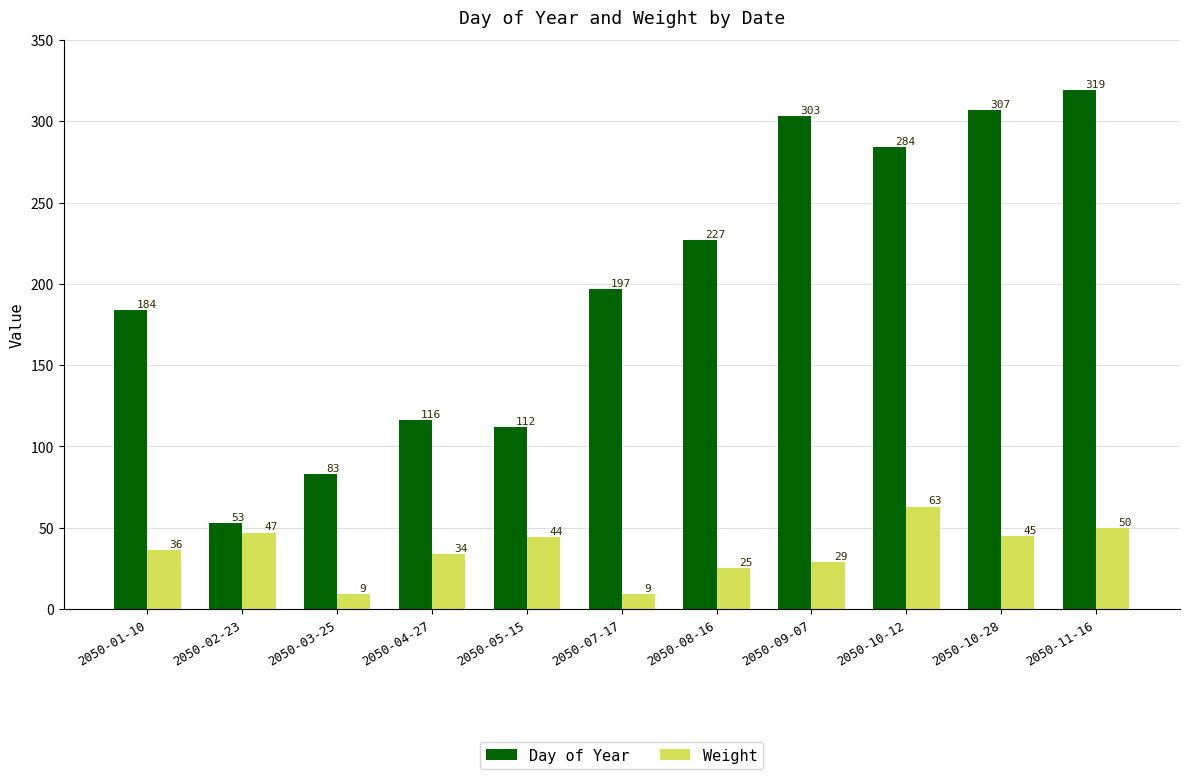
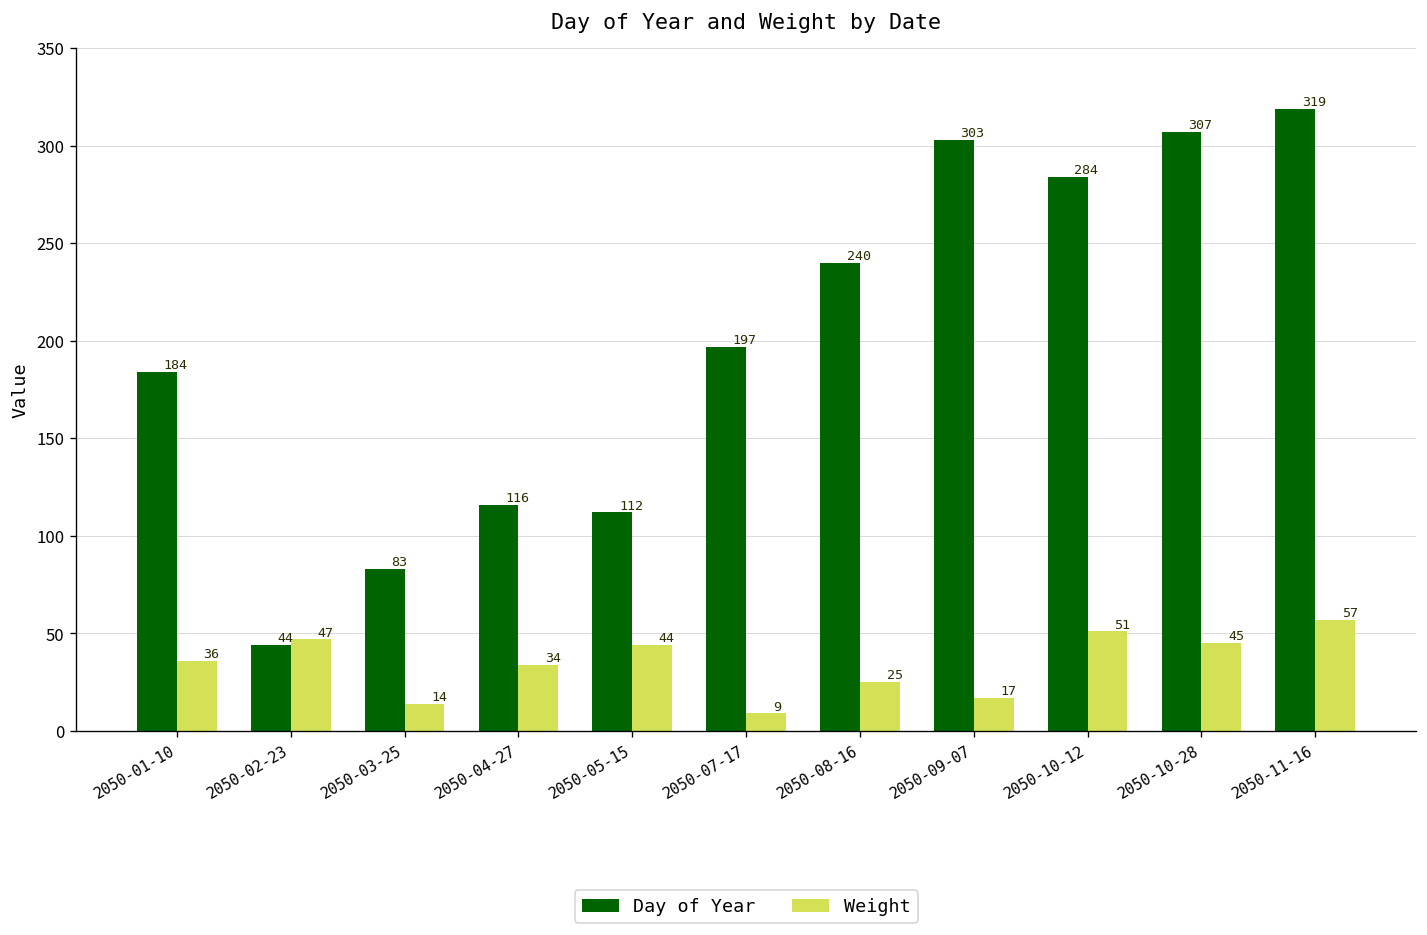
Day of Year, 2050-02-23: 53 -> 44
Weight, 2050-03-25: 9 -> 14
Day of Year, 2050-08-16: 227 -> 240
Weight, 2050-09-07: 29 -> 17
Weight, 2050-10-12: 63 -> 51
Weight, 2050-11-16: 50 -> 57
